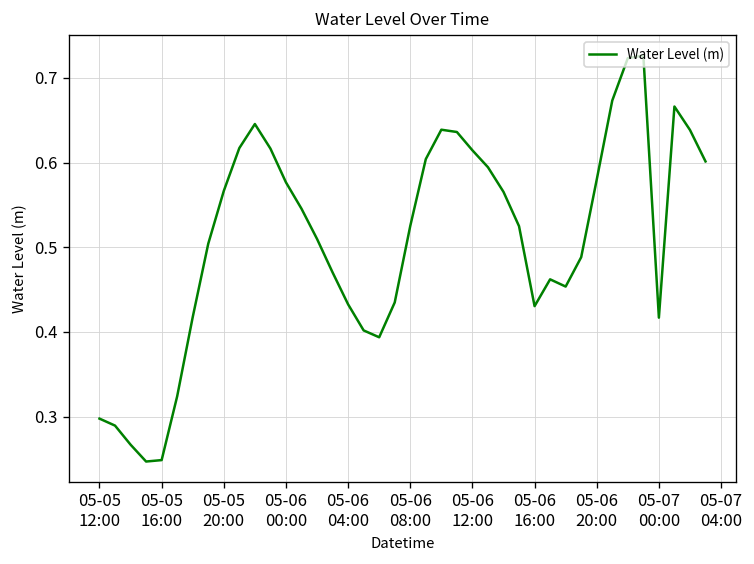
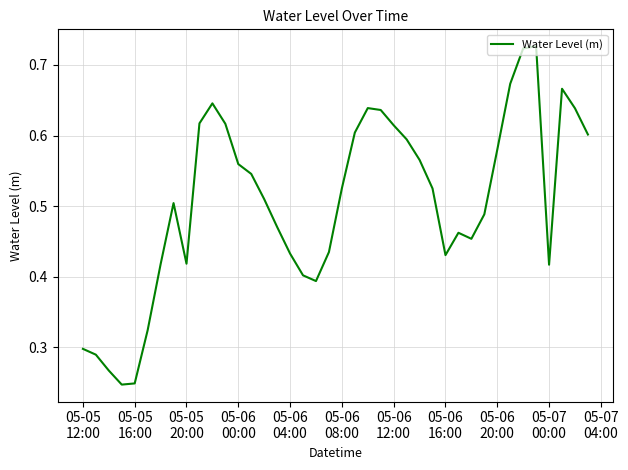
05-05 20:00: 0.57 -> 0.42
05-06 00:00: 0.58 -> 0.56
